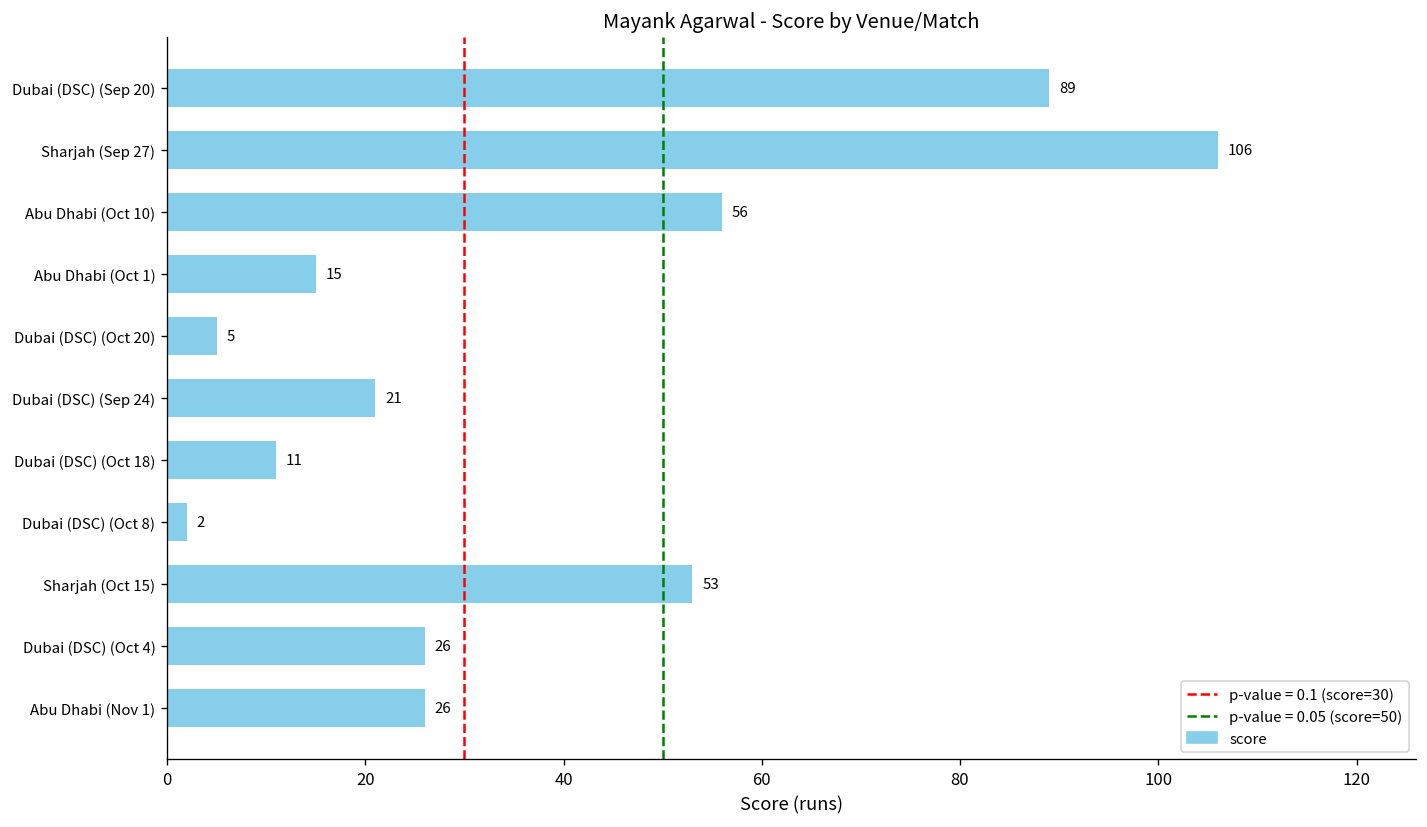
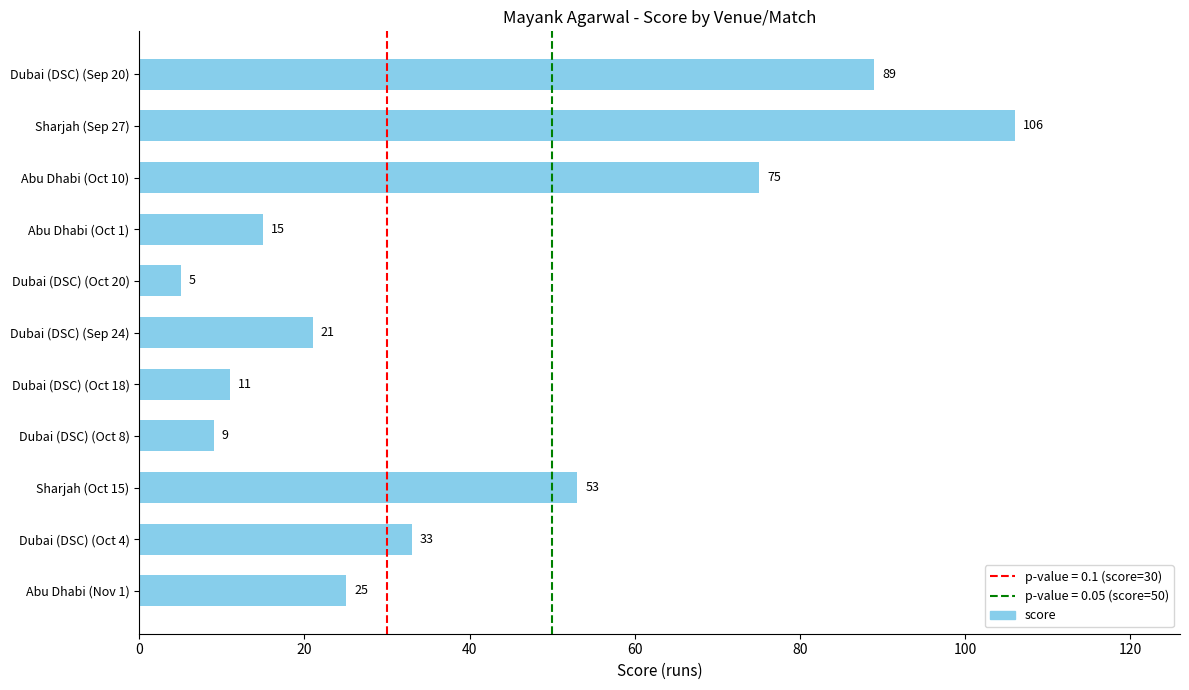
Abu Dhabi (Oct 10): 56 -> 75
Dubai (DSC) (Oct 8): 2 -> 9
Dubai (DSC) (Oct 4): 26 -> 33
Abu Dhabi (Nov 1): 26 -> 25
